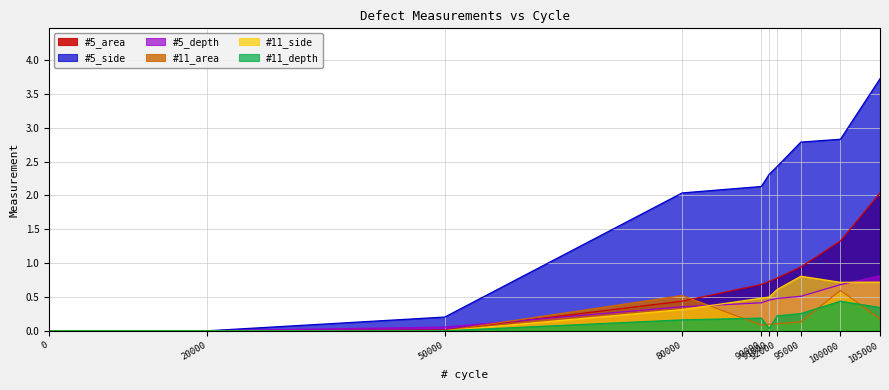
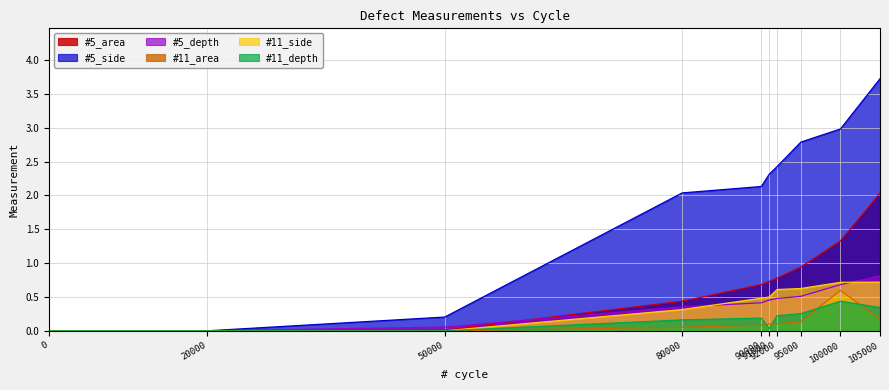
#11_area, 80000: 0.5 -> 0.1
#11_side, 95000: 0.8 -> 0.6
#5_side, 100000: 2.8 -> 3.0
